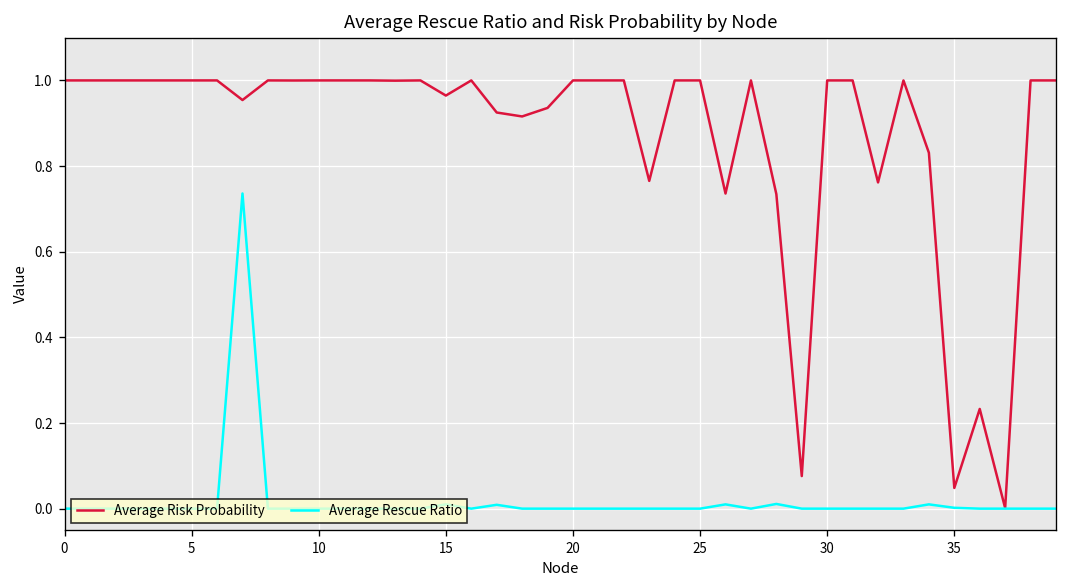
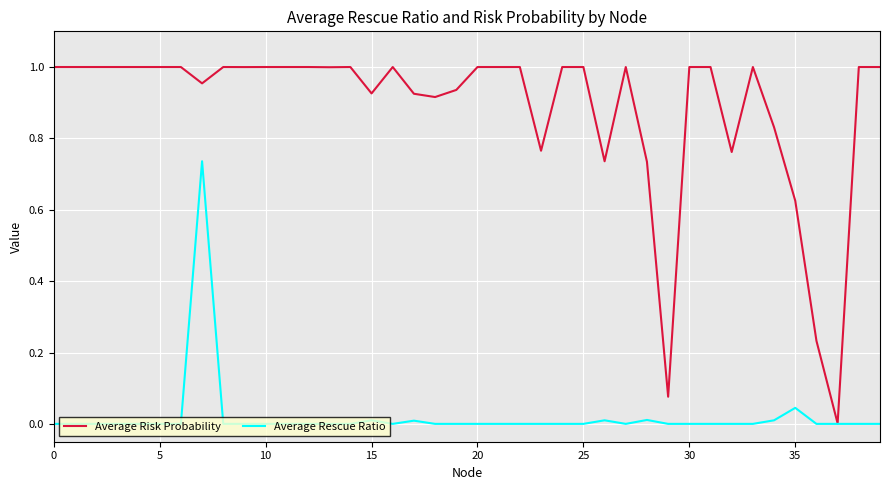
Average Risk Probability, 15: 0.96 -> 0.93
Average Risk Probability, 35: 0.05 -> 0.63
Average Rescue Ratio, 35: 0.00 -> 0.04
